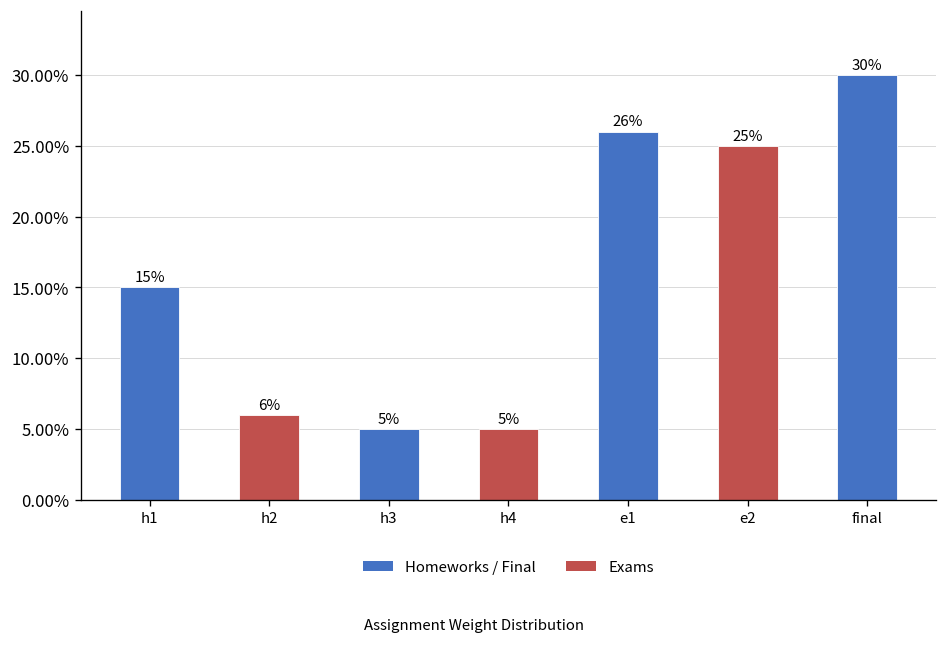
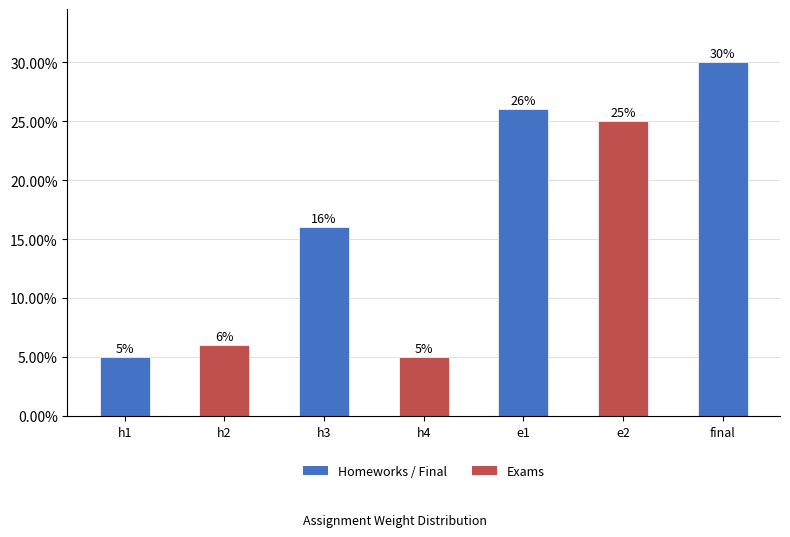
h1: 15% -> 5%
h3: 5% -> 16%
